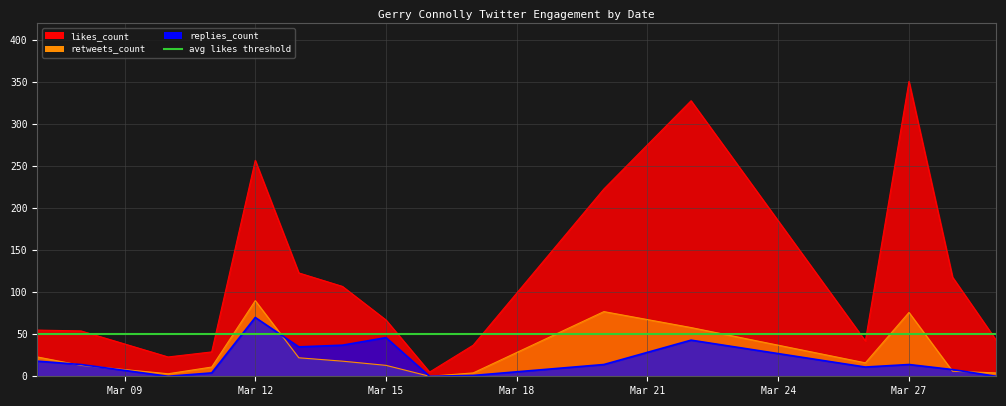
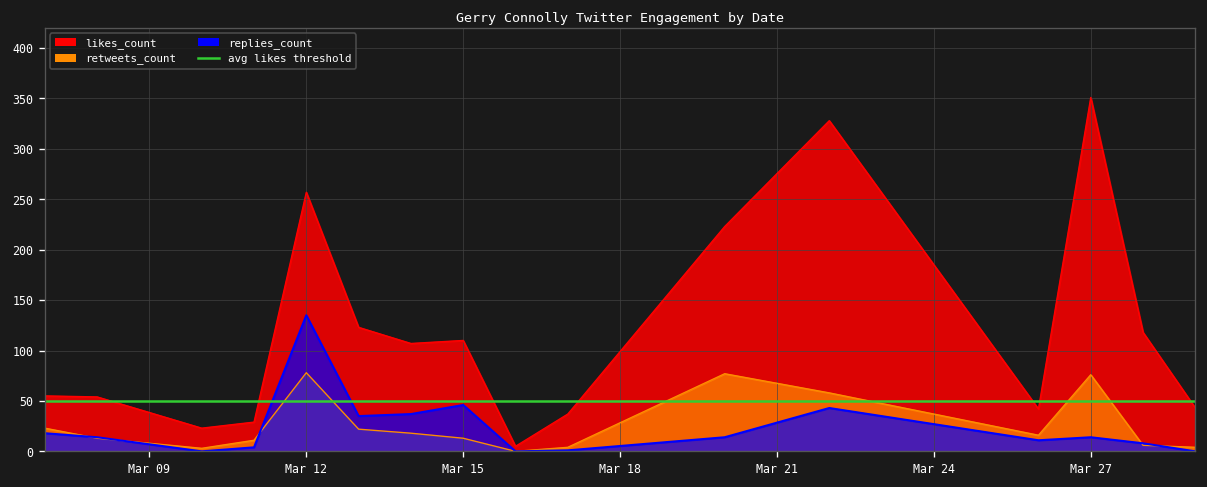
retweets_count, Mar 12: 90 -> 80
replies_count, Mar 12: 70 -> 140
likes_count, Mar 15: 70 -> 110
